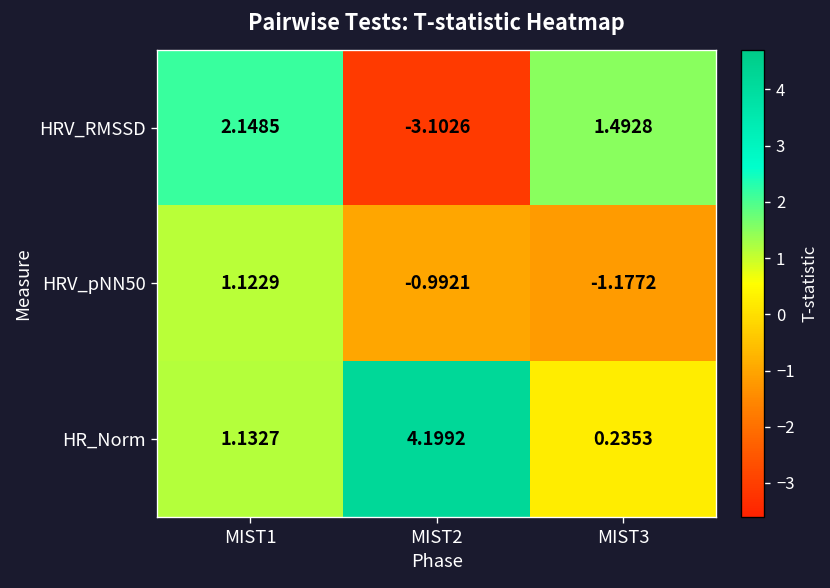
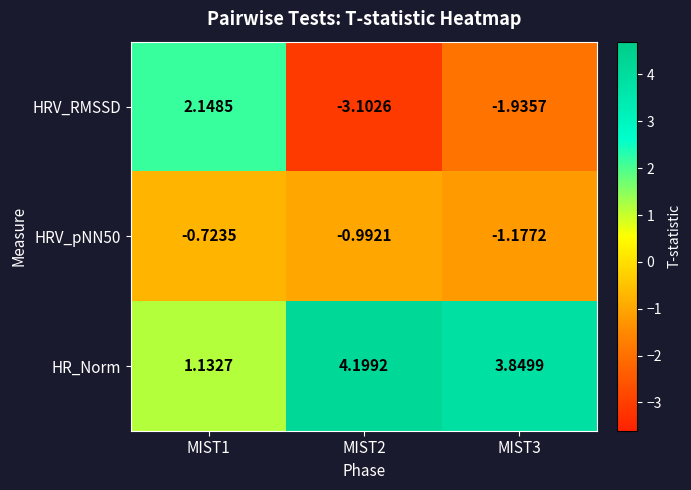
HRV_RMSSD, MIST3: 1.4928 -> -1.9357
HRV_pNN50, MIST1: 1.1229 -> -0.7235
HR_Norm, MIST3: 0.2353 -> 3.8499
